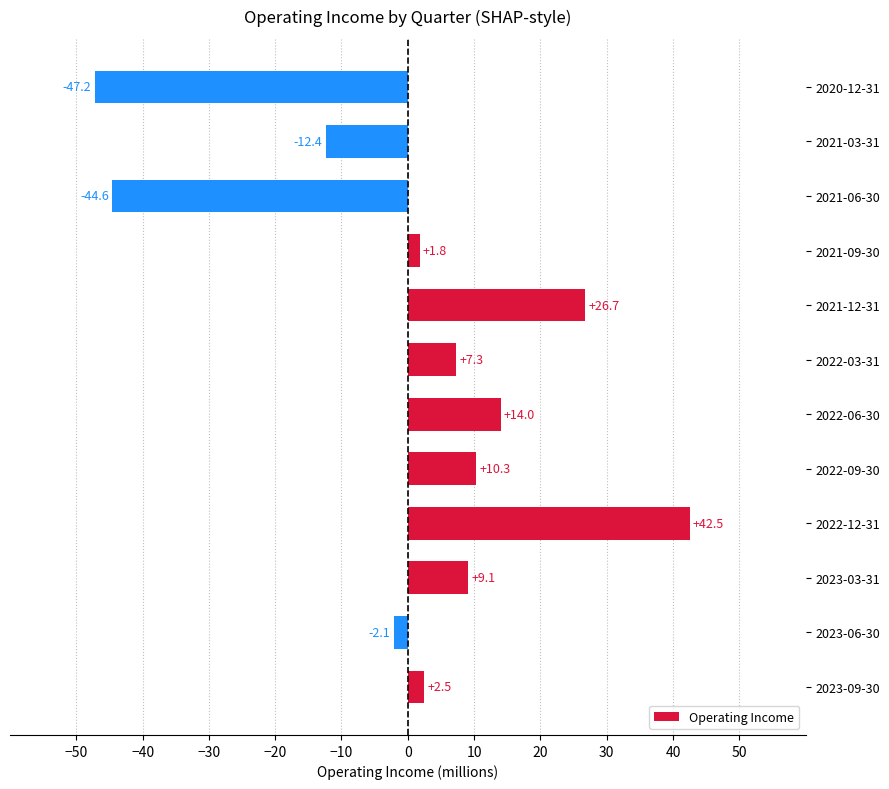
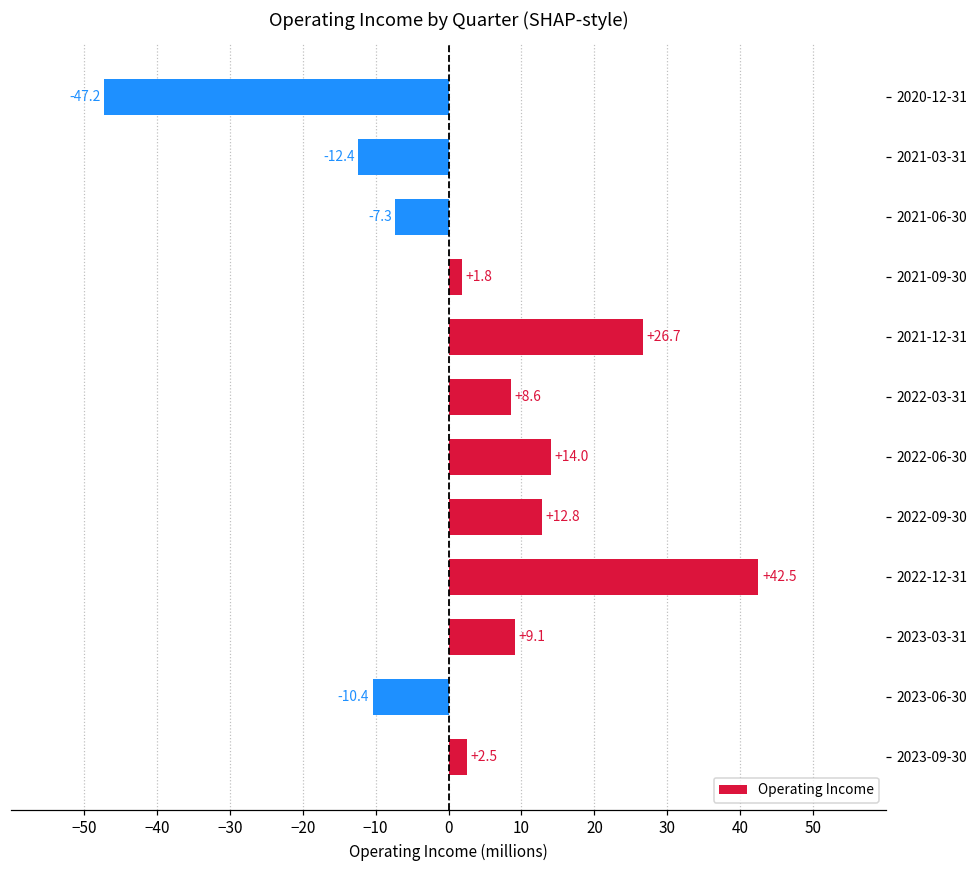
2021-06-30: -44.6 -> -7.3
2022-03-31: +7.3 -> +8.6
2022-09-30: +10.3 -> +12.8
2023-06-30: -2.1 -> -10.4
